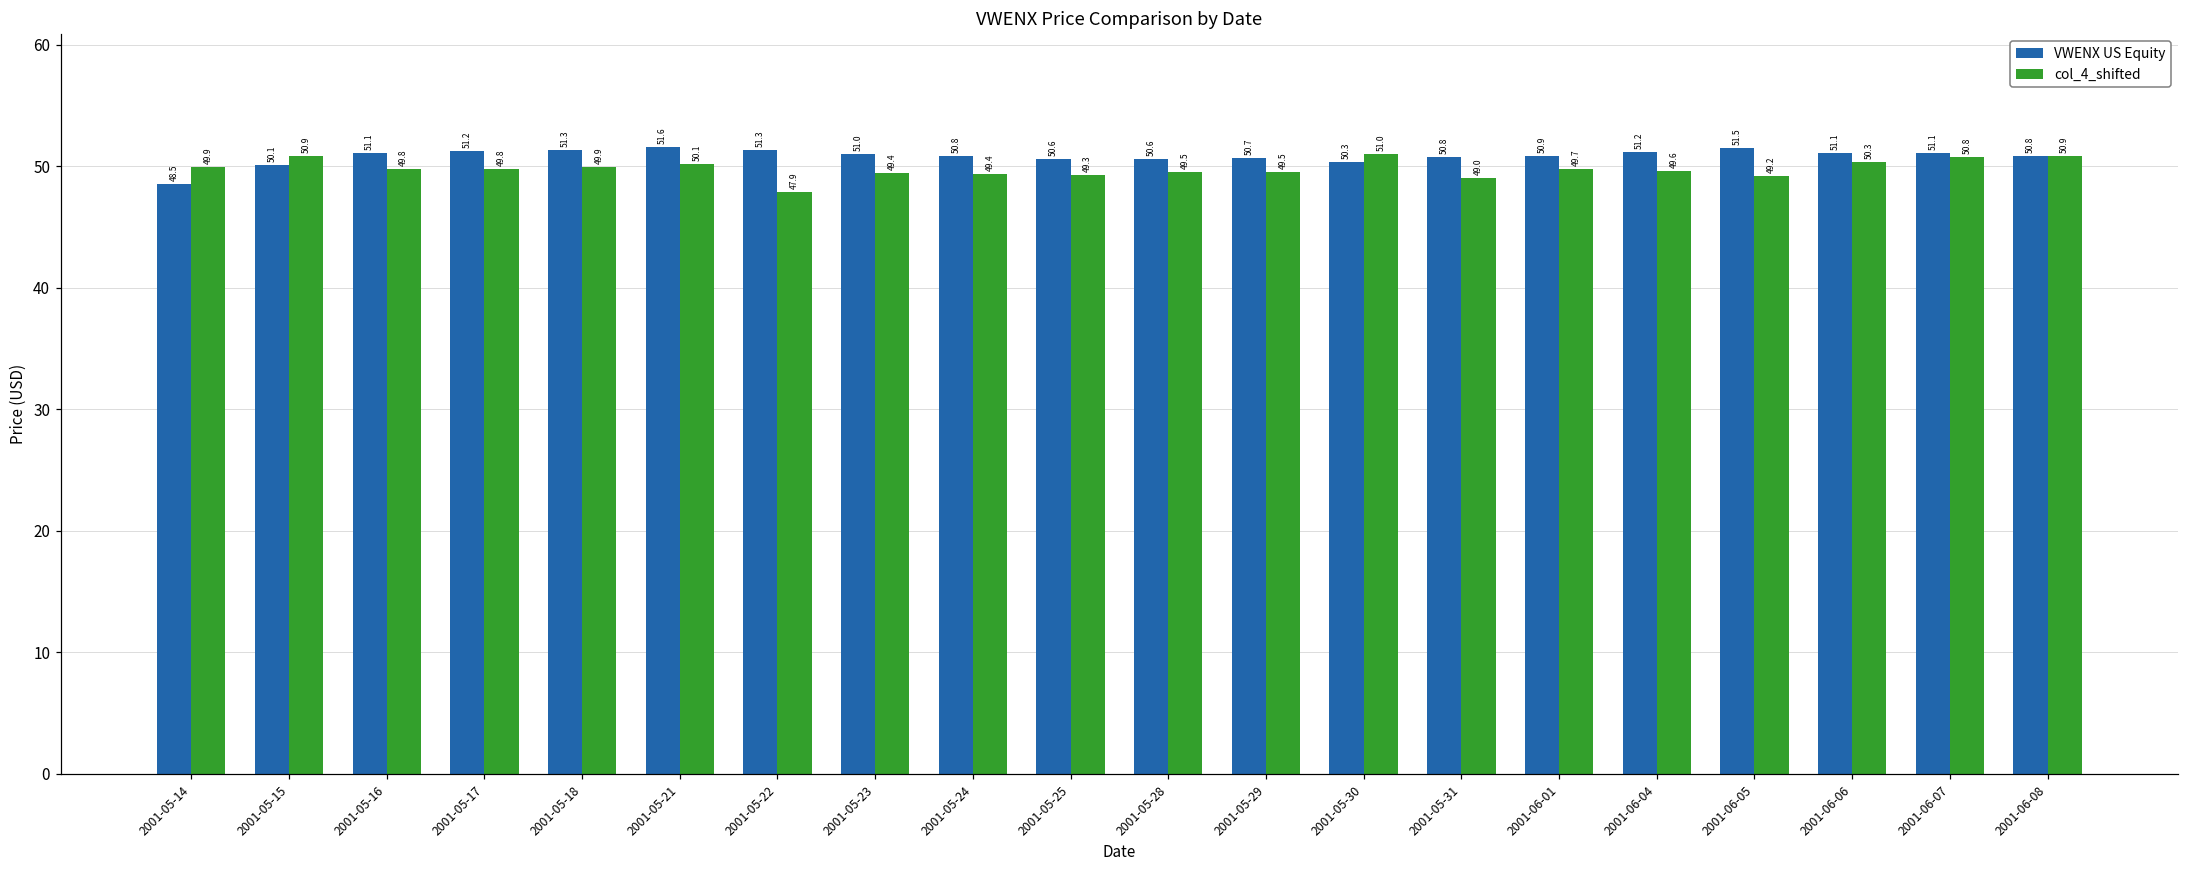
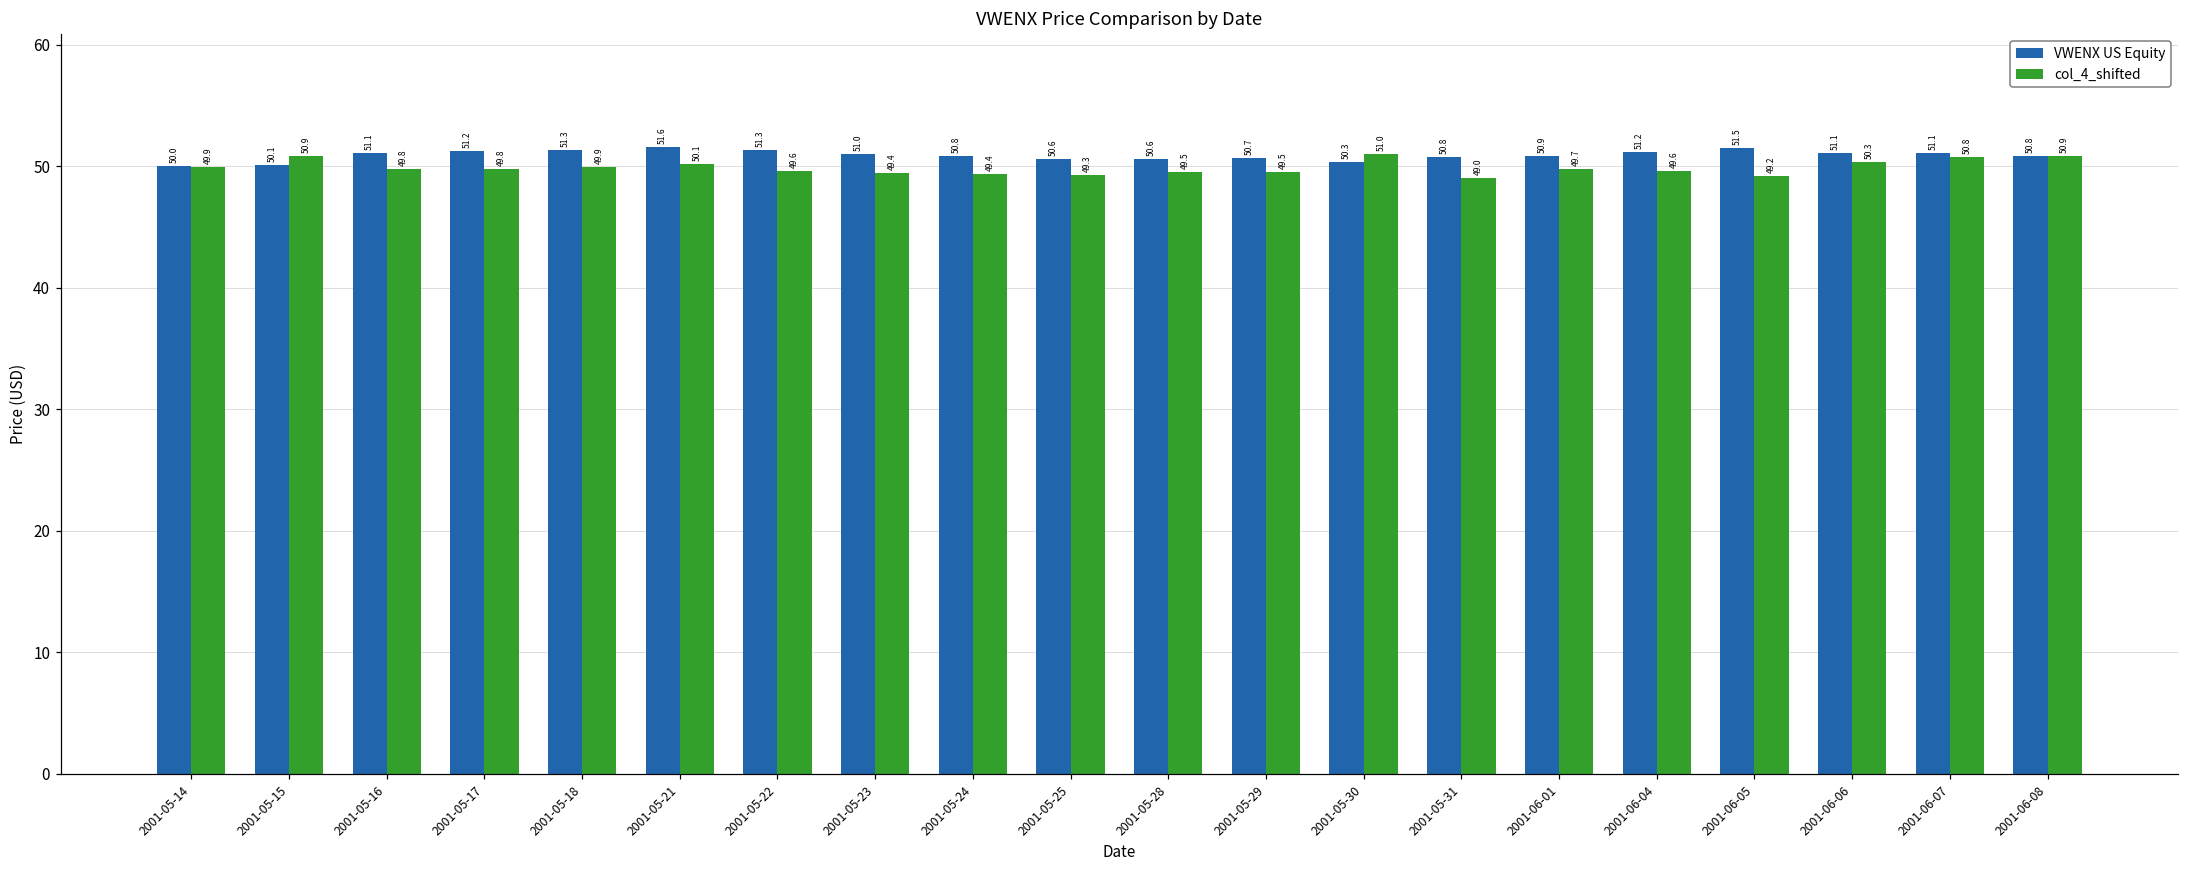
VWENX US Equity, 2001-05-14: 48.5 -> 50.0
col_4_shifted, 2001-05-22: 47.9 -> 49.6
